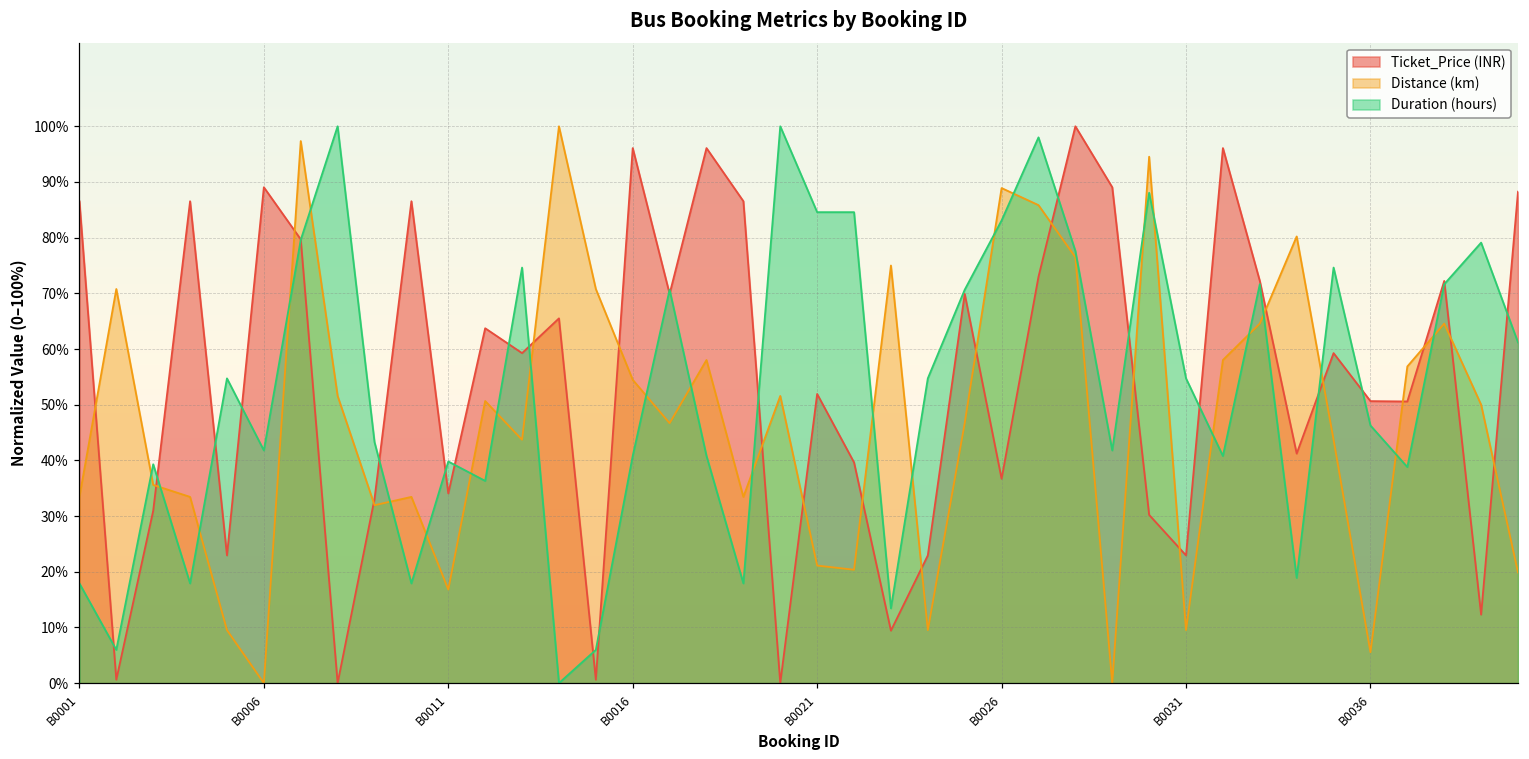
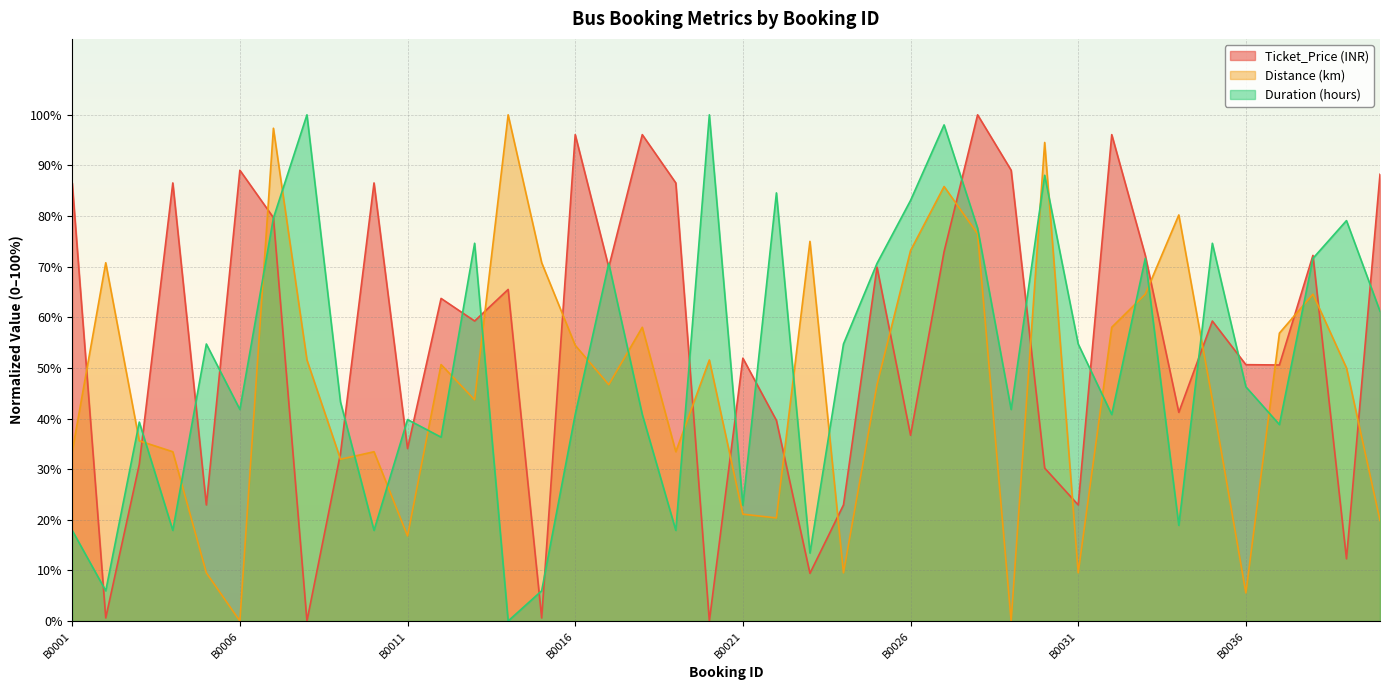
Duration (hours), B0021: 85% -> 23%
Distance (km), B0026: 89% -> 73%
